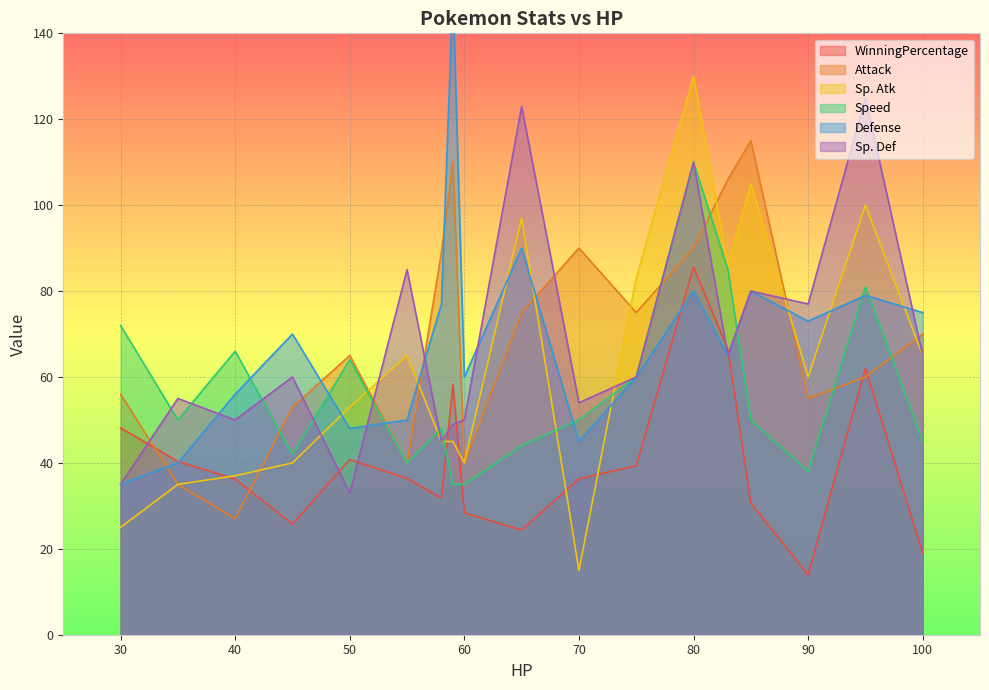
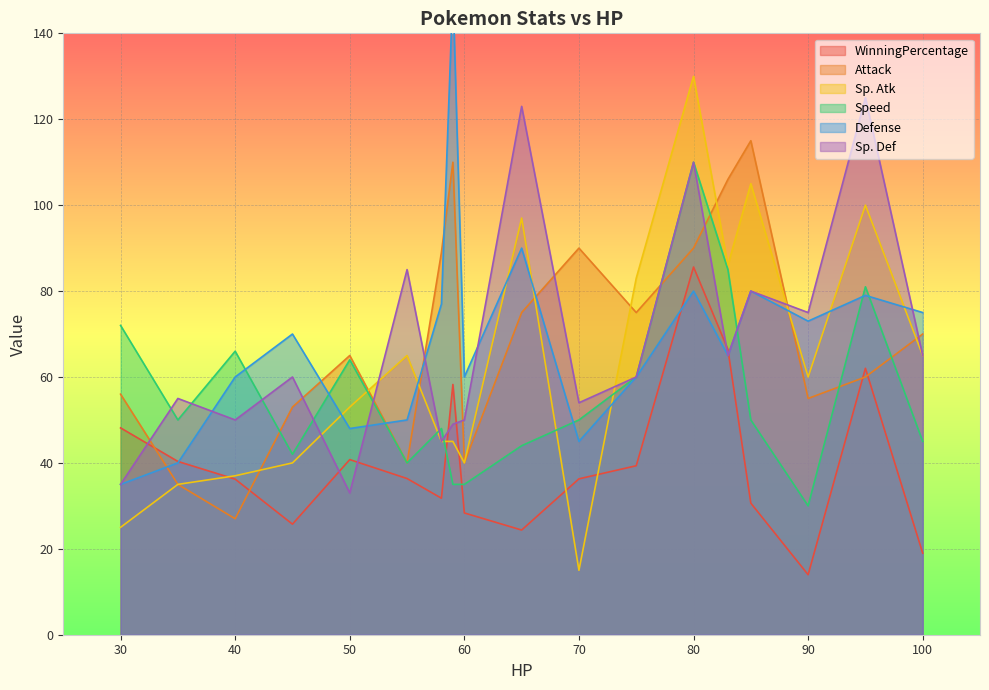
Defense, 40: 56 -> 60
Speed, 90: 38 -> 30
Sp. Def, 90: 77 -> 75
